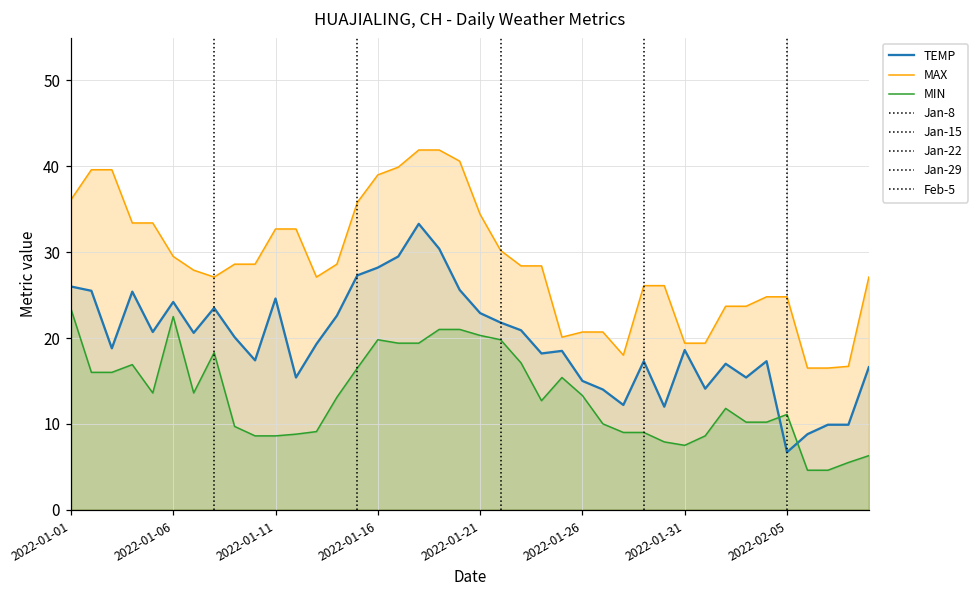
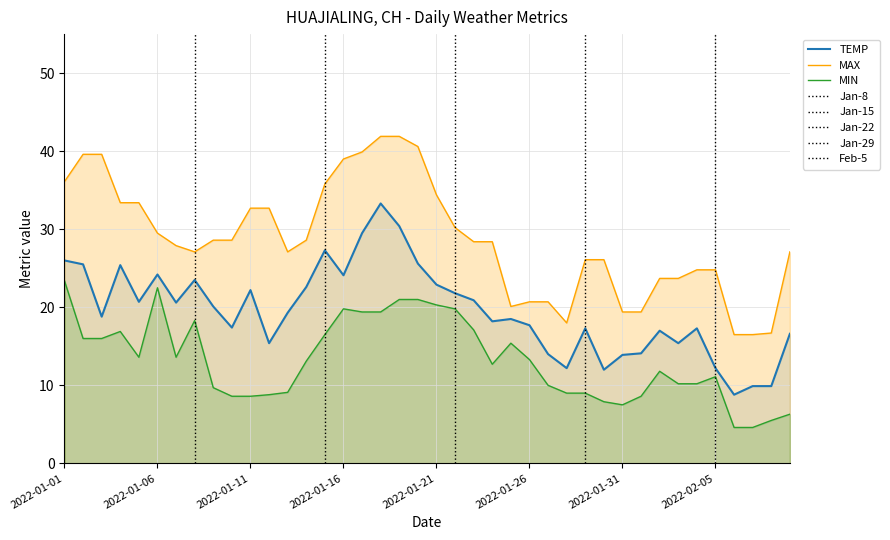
TEMP, 2022-01-11: 25 -> 22
TEMP, 2022-01-16: 28 -> 24
TEMP, 2022-01-26: 15 -> 18
TEMP, 2022-01-31: 19 -> 14
TEMP, 2022-02-05: 7 -> 12
